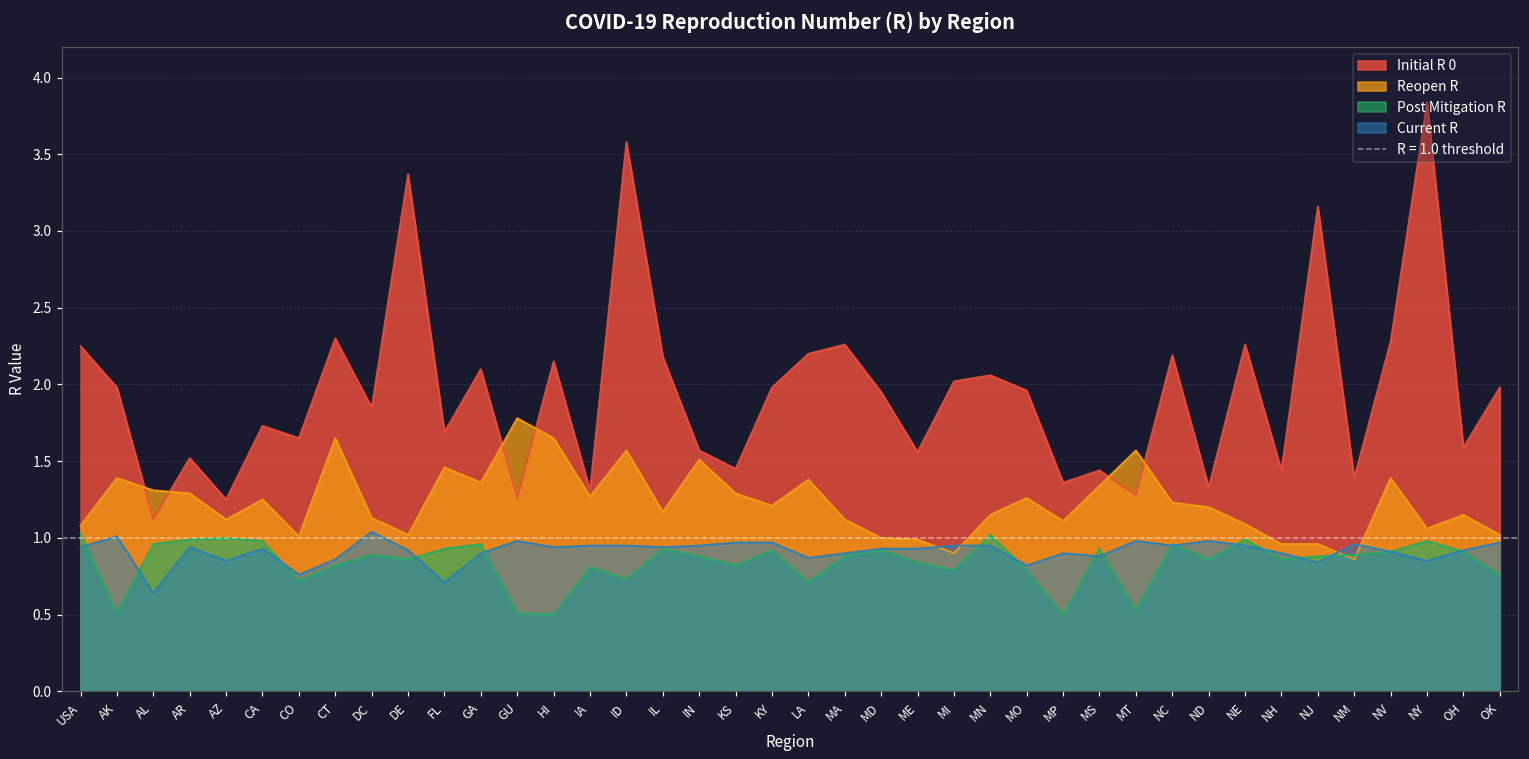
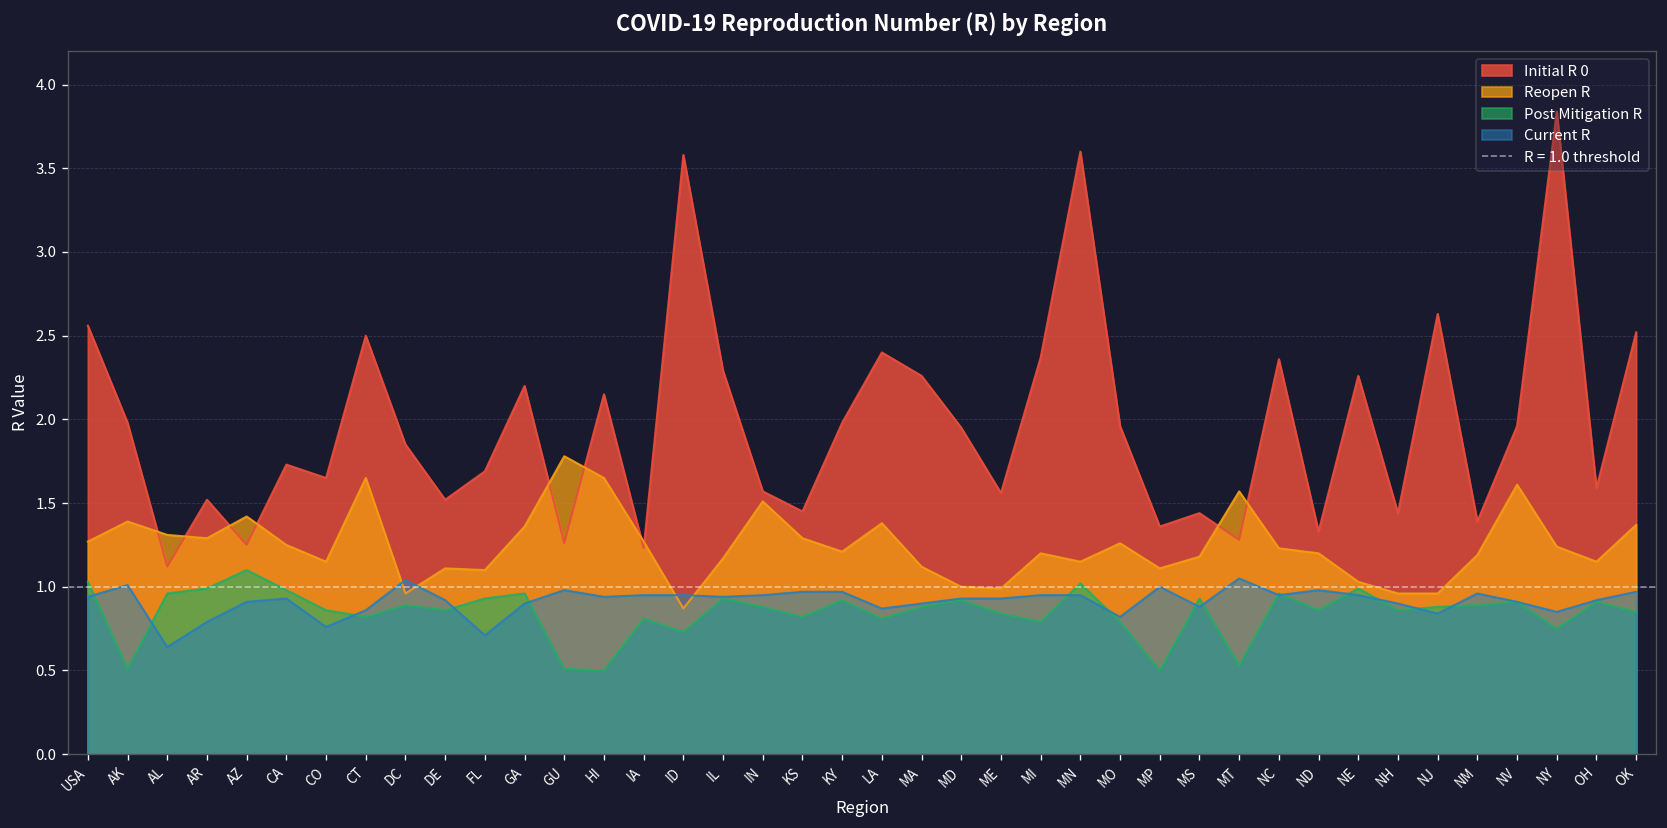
Initial R 0, USA: 2.25 -> 2.56
Reopen R, USA: 1.08 -> 1.27
Current R, AR: 0.94 -> 0.79
Reopen R, AZ: 1.12 -> 1.42
Post Mitigation R, AZ: 1.0 -> 1.1
Current R, AZ: 0.85 -> 0.91
Reopen R, CO: 1.01 -> 1.15
Post Mitigation R, CO: 0.72 -> 0.86
Initial R 0, CT: 2.3 -> 2.5
Reopen R, DC: 1.13 -> 0.96
Initial R 0, DE: 3.37 -> 1.52
Reopen R, DE: 1.02 -> 1.11
Reopen R, FL: 1.46 -> 1.10
Initial R 0, GA: 2.1 -> 2.2
Initial R 0, IA: 1.31 -> 1.23
Reopen R, ID: 1.57 -> 0.87
Initial R 0, IL: 2.18 -> 2.29
Initial R 0, LA: 2.2 -> 2.4
Post Mitigation R, LA: 0.71 -> 0.81
Initial R 0, MI: 2.02 -> 2.37
Reopen R, MI: 0.9 -> 1.2
Initial R 0, MN: 2.06 -> 3.60
Current R, MP: 0.9 -> 1.0
Reopen R, MS: 1.34 -> 1.18
Current R, MT: 0.98 -> 1.05
Initial R 0, NC: 2.19 -> 2.36
Reopen R, NE: 1.09 -> 1.03
Initial R 0, NJ: 3.16 -> 2.63
Reopen R, NM: 0.86 -> 1.19
Initial R 0, NV: 2.28 -> 1.96
Reopen R, NV: 1.39 -> 1.61
Reopen R, NY: 1.06 -> 1.24
Post Mitigation R, NY: 0.98 -> 0.75
Initial R 0, OK: 1.98 -> 2.52
Reopen R, OK: 1.02 -> 1.37
Post Mitigation R, OK: 0.76 -> 0.85
